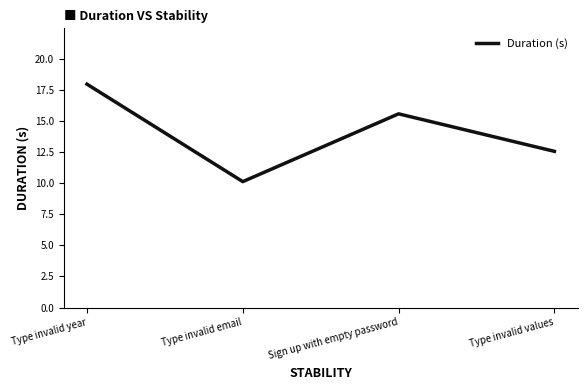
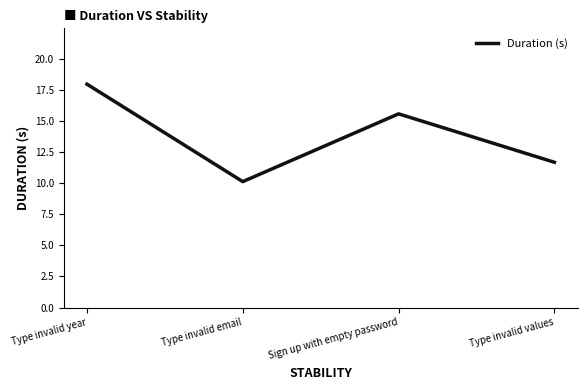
Type invalid values: 12.6 -> 11.7
